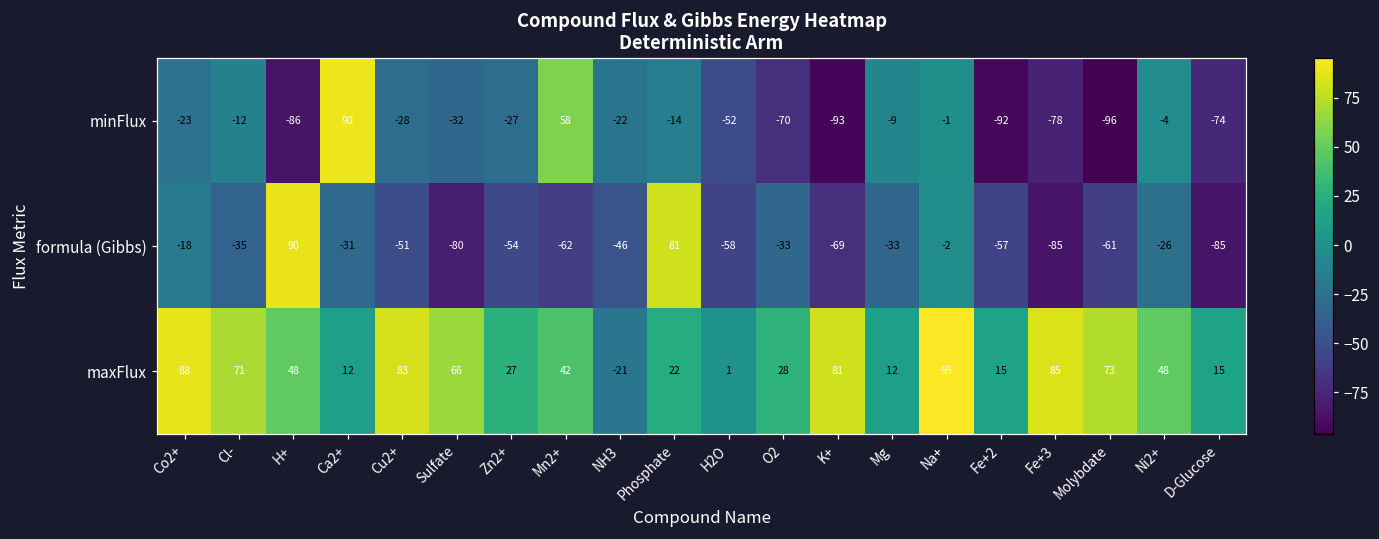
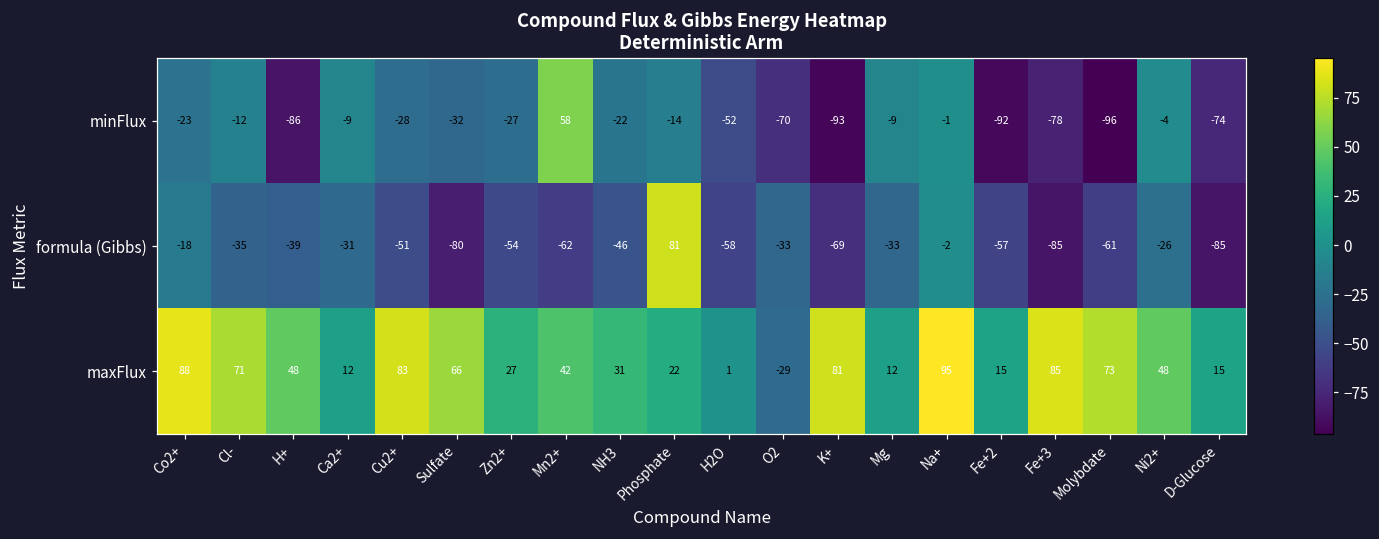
minFlux, Ca2+: 90 -> -9
formula (Gibbs), H+: 90 -> -39
maxFlux, NH3: -21 -> 31
maxFlux, O2: 28 -> -29
